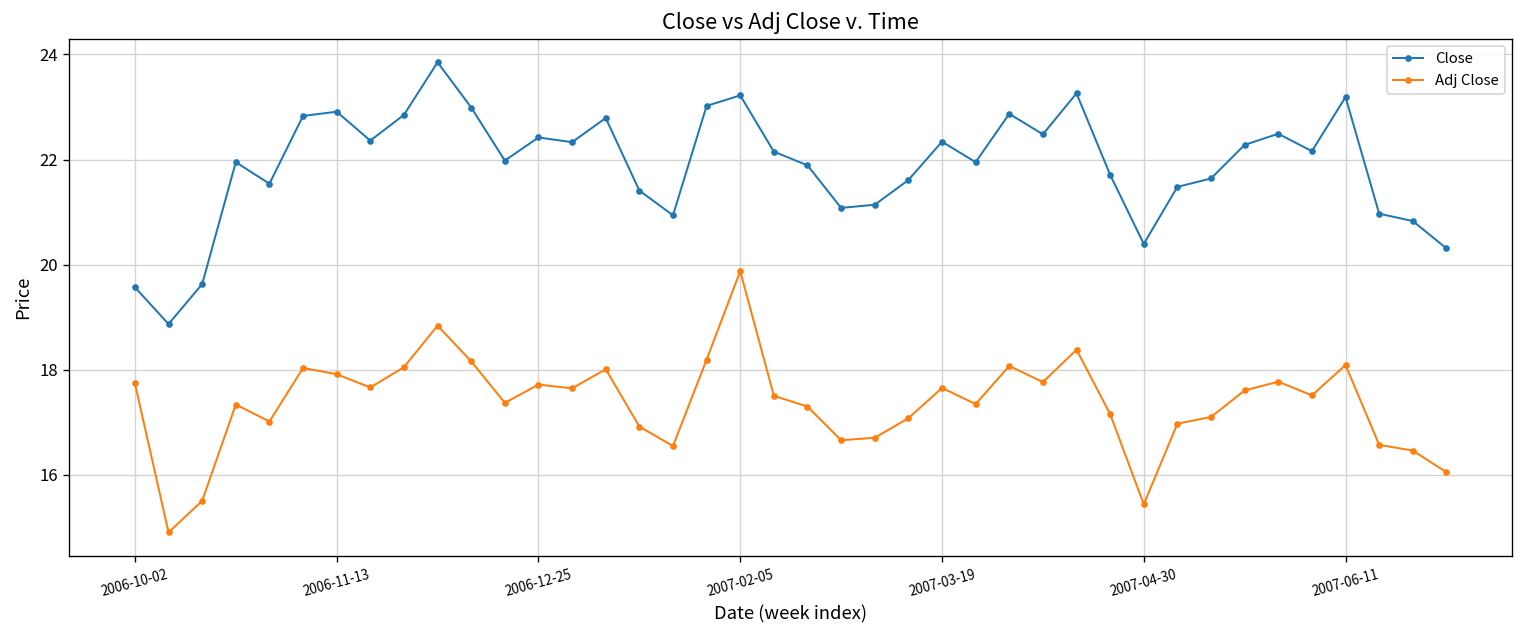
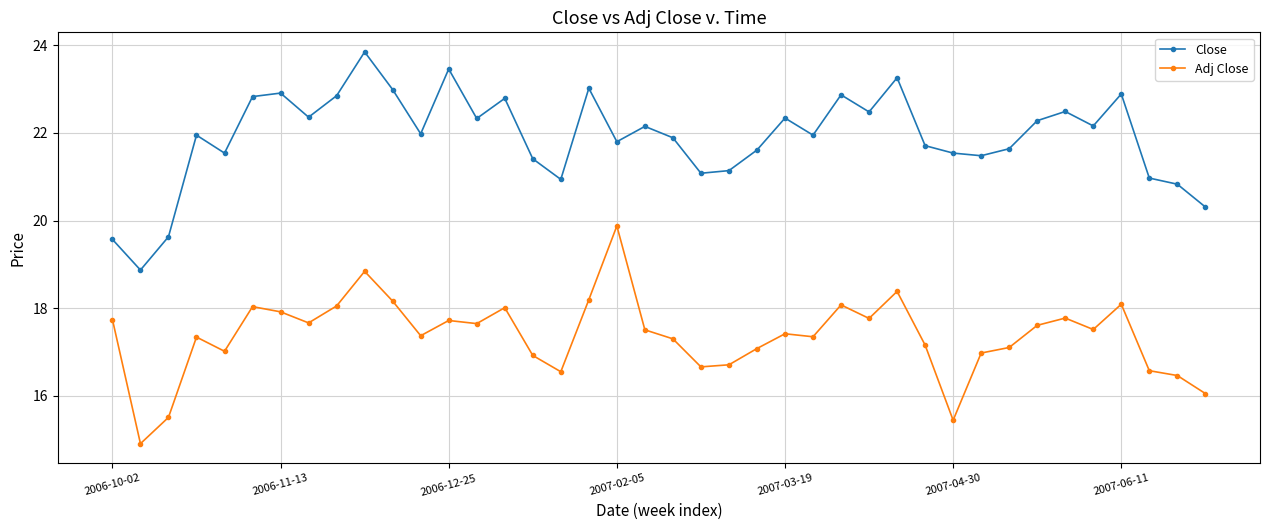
Close, 2006-12-25: 22.4 -> 23.5
Close, 2007-02-05: 23.2 -> 21.8
Adj Close, 2007-03-19: 17.7 -> 17.4
Close, 2007-04-30: 20.4 -> 21.5
Close, 2007-06-11: 23.2 -> 22.9
